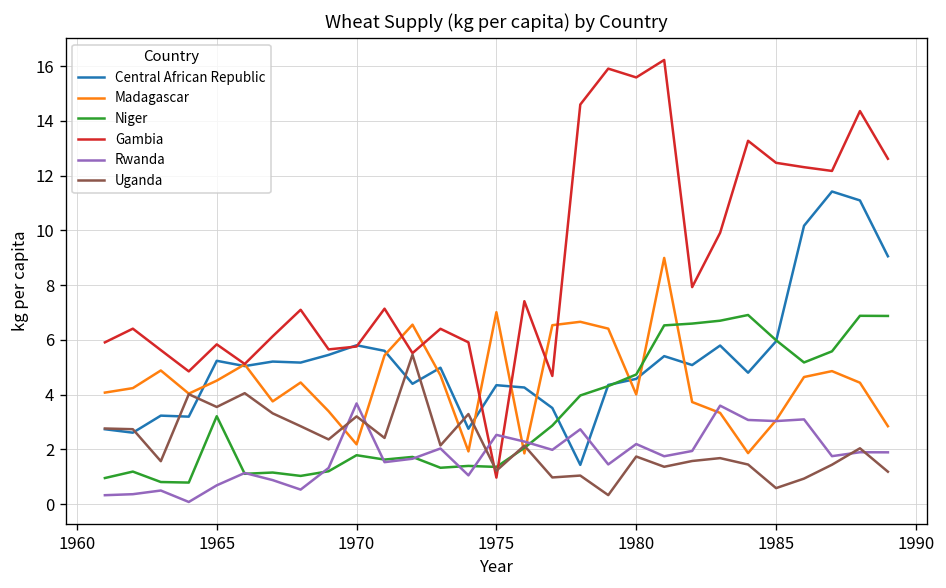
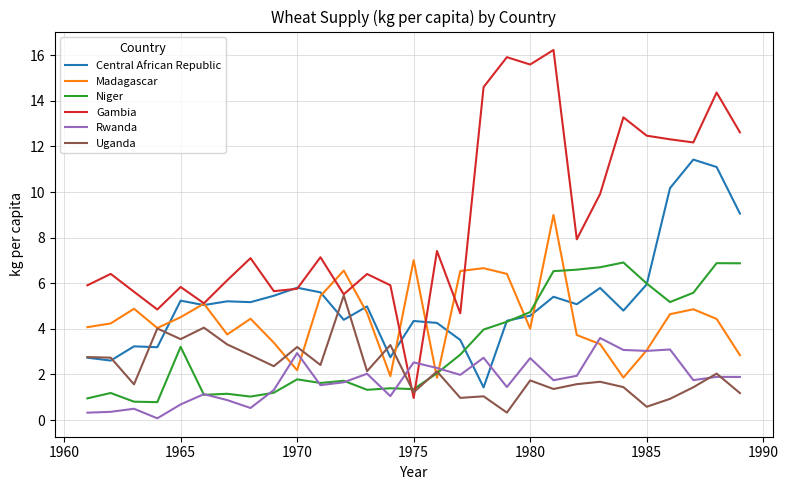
Rwanda, 1970: 3.7 -> 2.9
Rwanda, 1980: 2.2 -> 2.7
